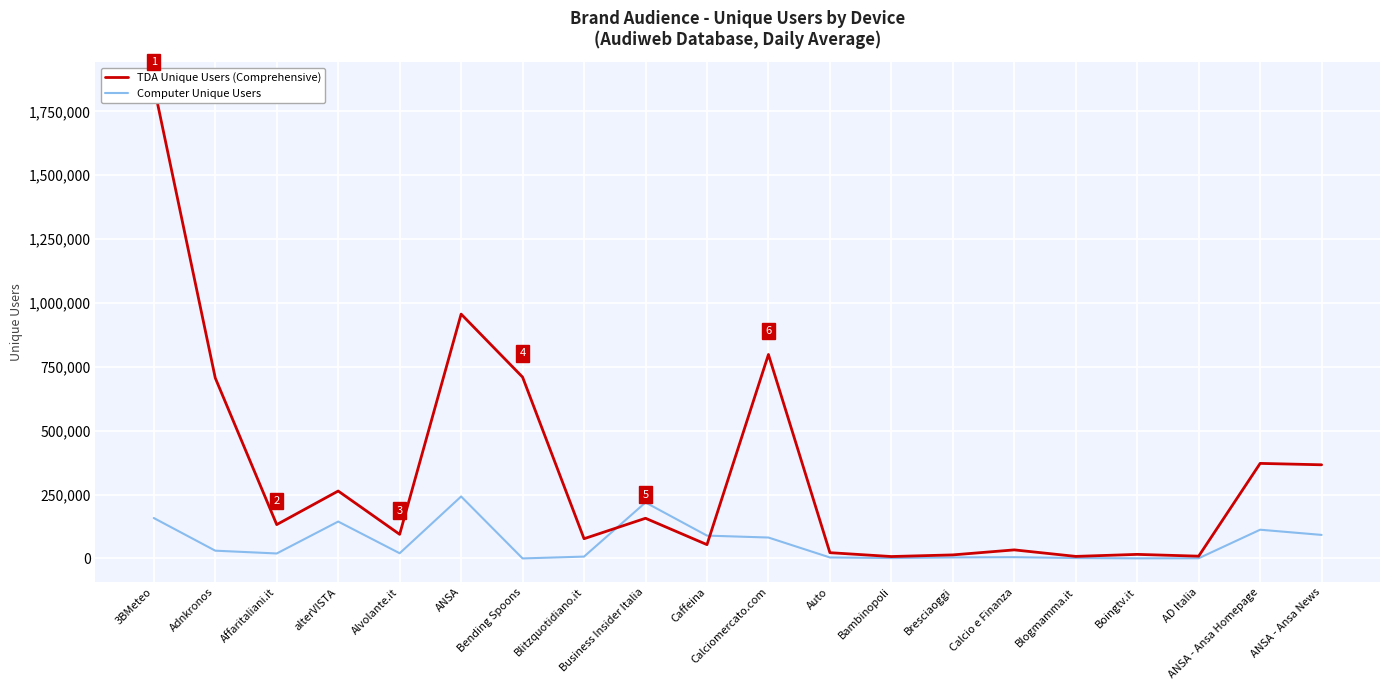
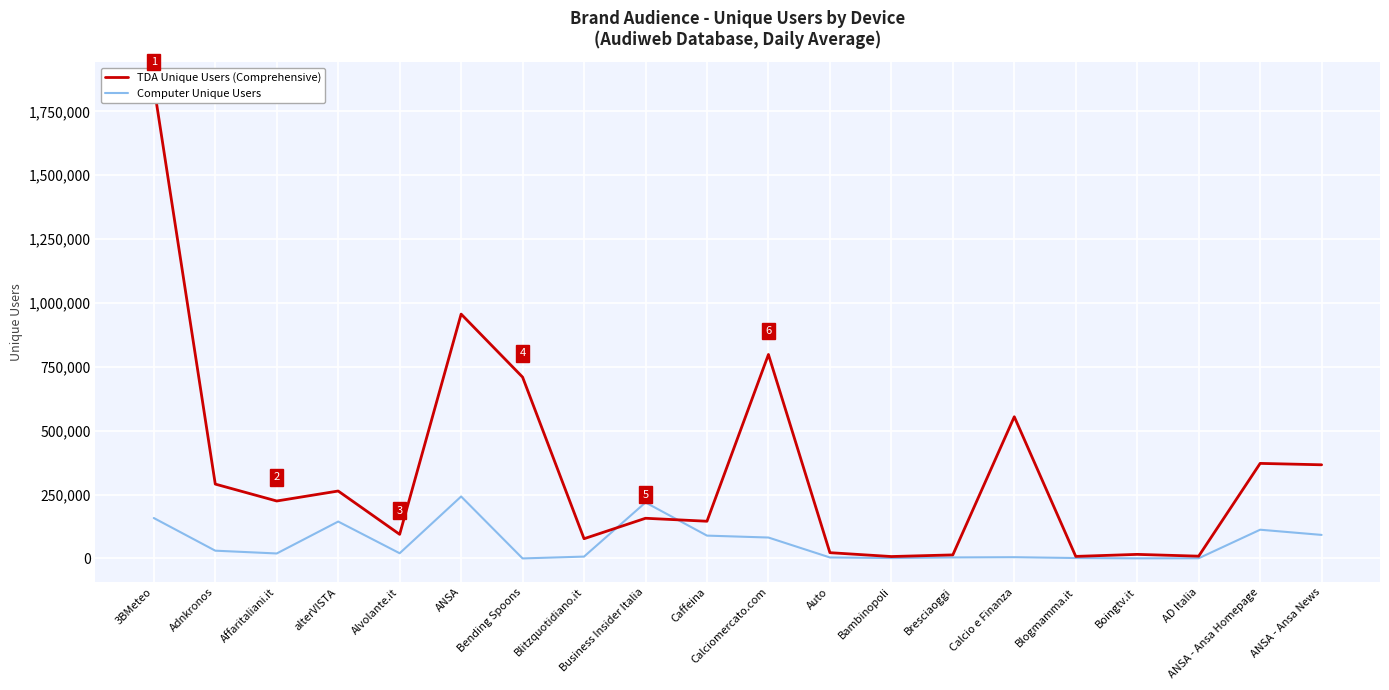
TDA Unique Users (Comprehensive), Adnkronos: 710,000 -> 290,000
TDA Unique Users (Comprehensive), Affaritaliani.it: 130,000 -> 220,000
TDA Unique Users (Comprehensive), Caffeina: 50,000 -> 150,000
TDA Unique Users (Comprehensive), Calcio e Finanza: 30,000 -> 550,000
